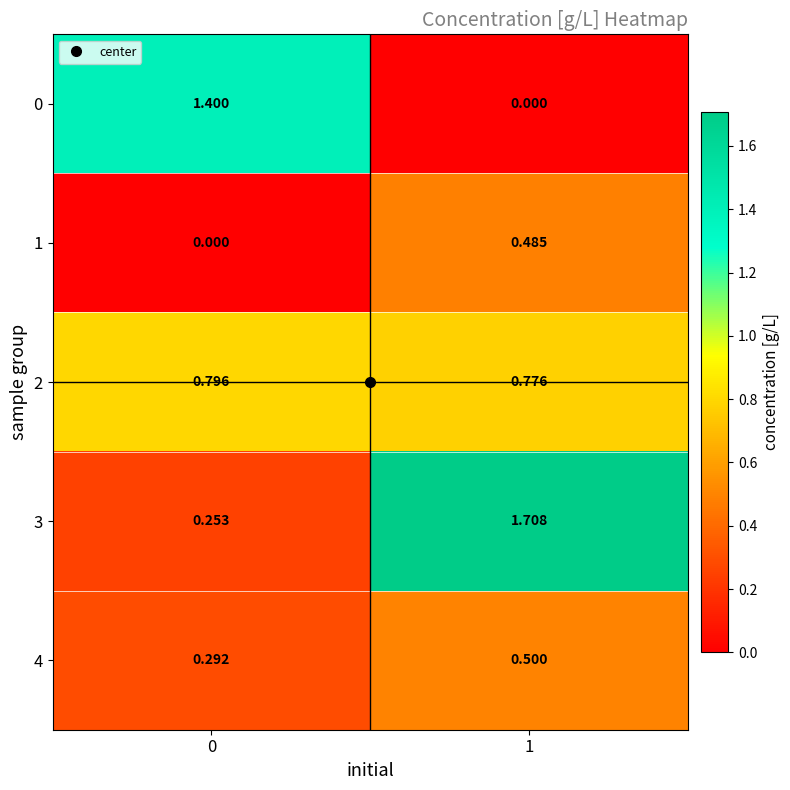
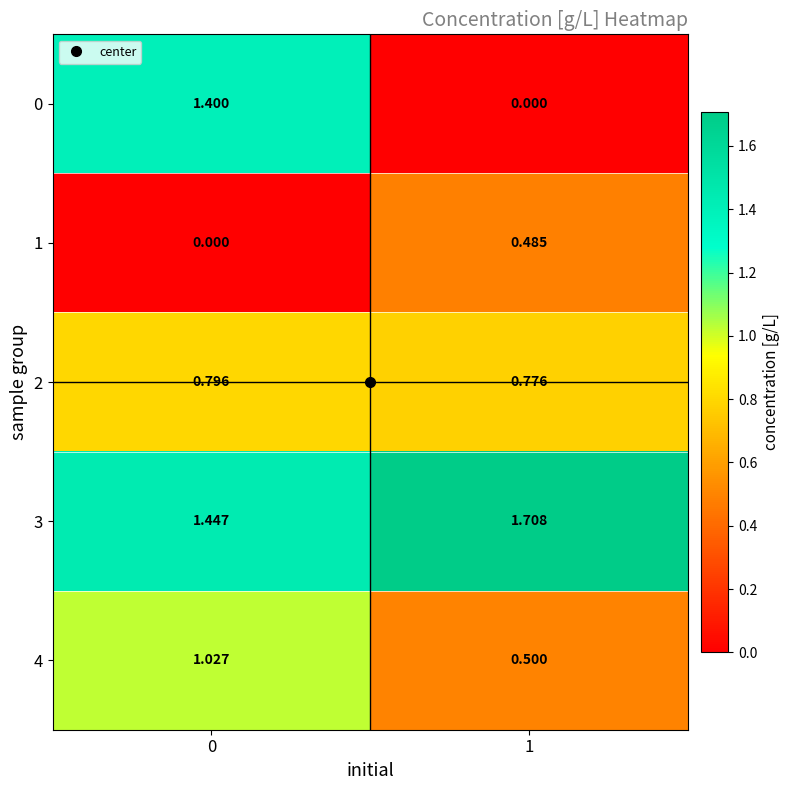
3, 0: 0.253 -> 1.447
4, 0: 0.292 -> 1.027
